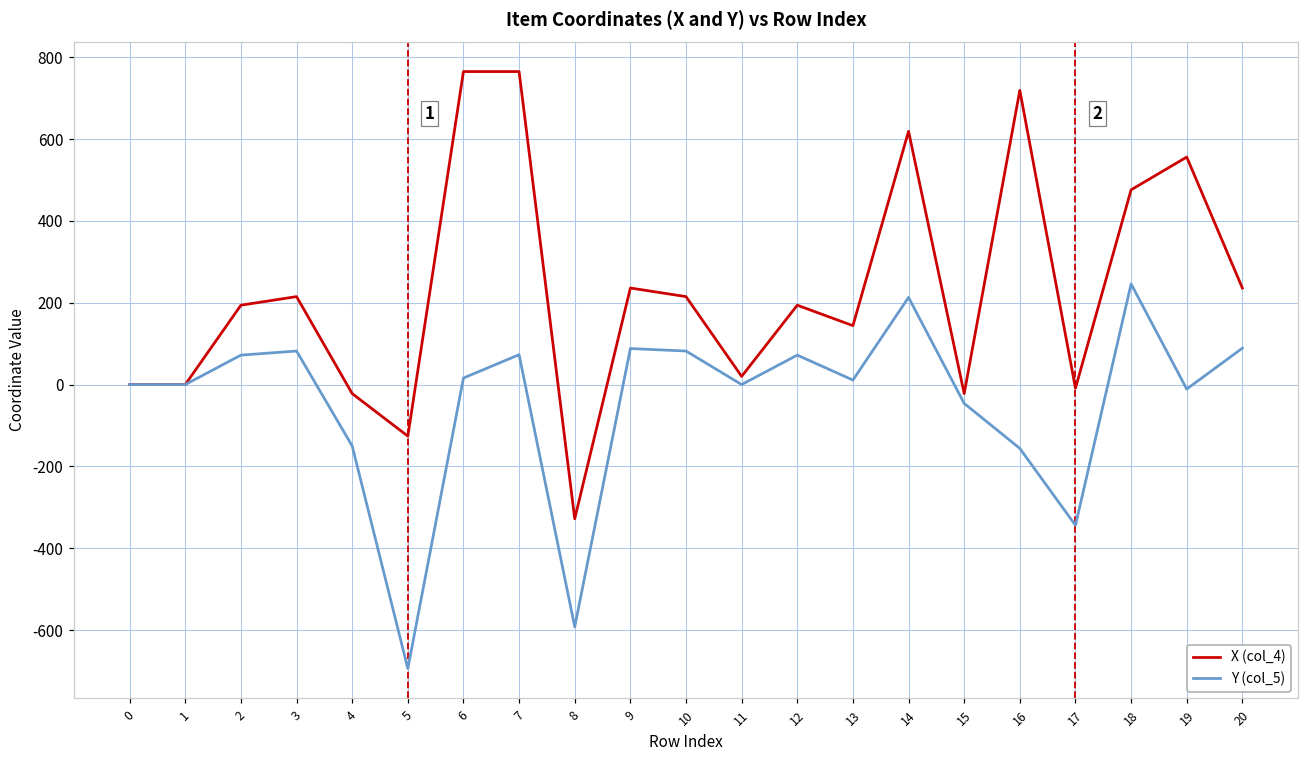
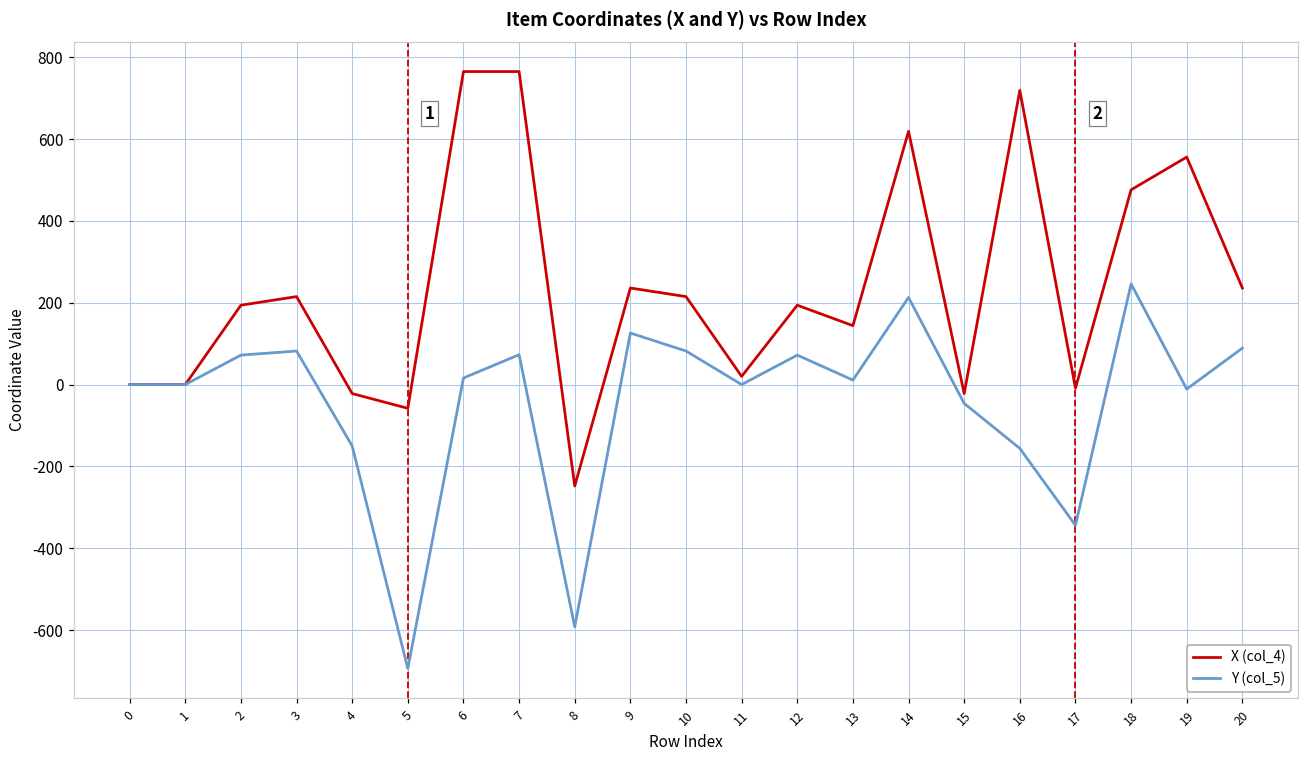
X (col_4), 5: -130 -> -60
X (col_4), 8: -330 -> -250
Y (col_5), 9: 90 -> 130
